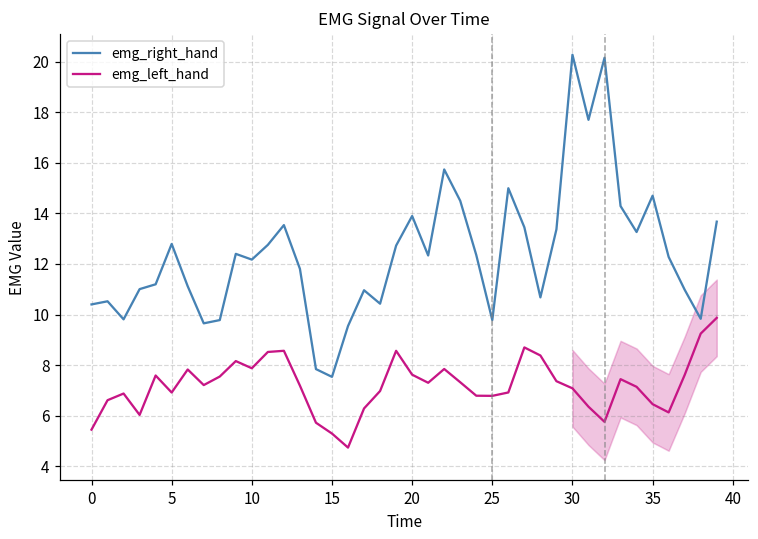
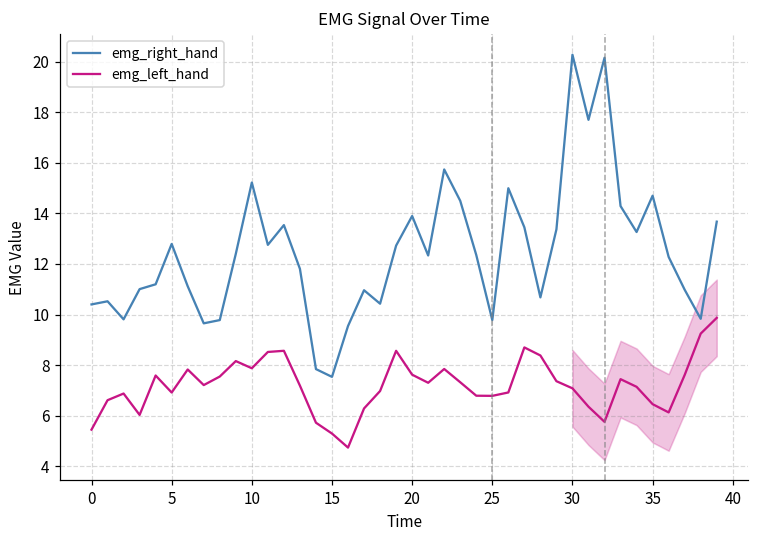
emg_right_hand, 10: 12.2 -> 15.2
